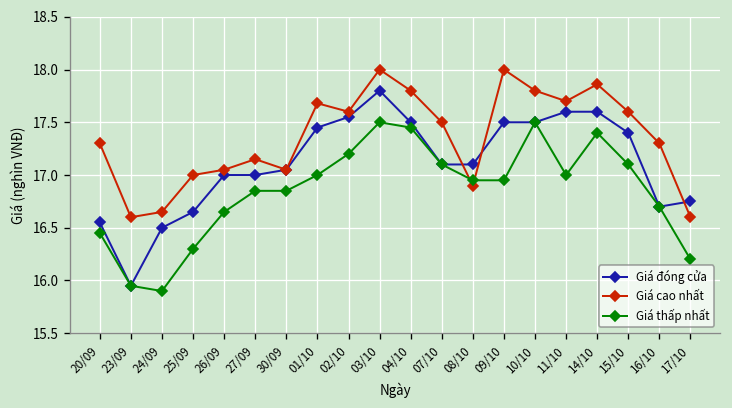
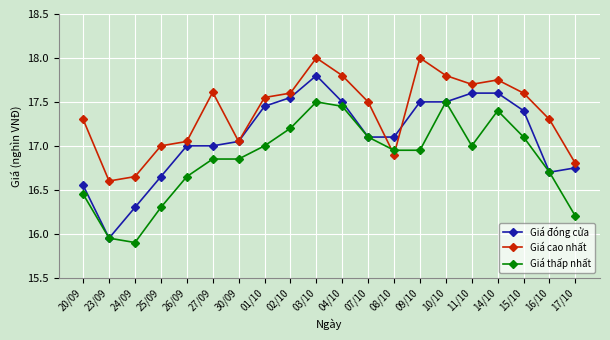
Giá đóng cửa, 24/09: 16.5 -> 16.3
Giá cao nhất, 27/09: 17.2 -> 17.6
Giá cao nhất, 01/10: 17.7 -> 17.6
Giá cao nhất, 14/10: 17.9 -> 17.8
Giá cao nhất, 17/10: 16.6 -> 16.8
